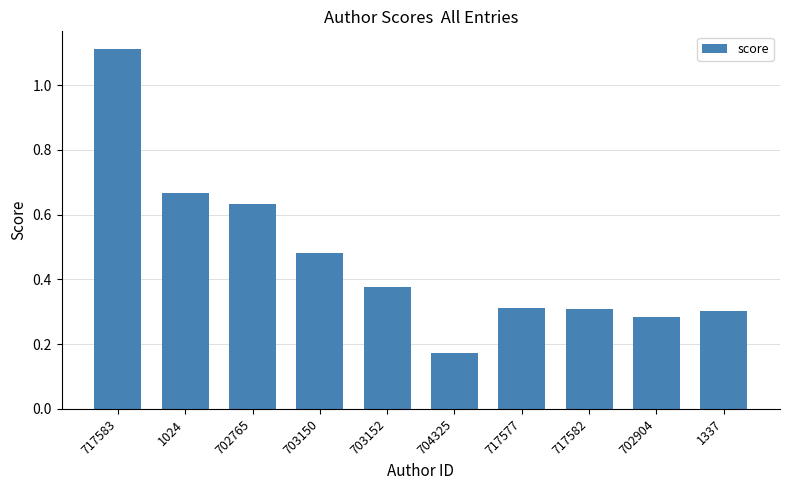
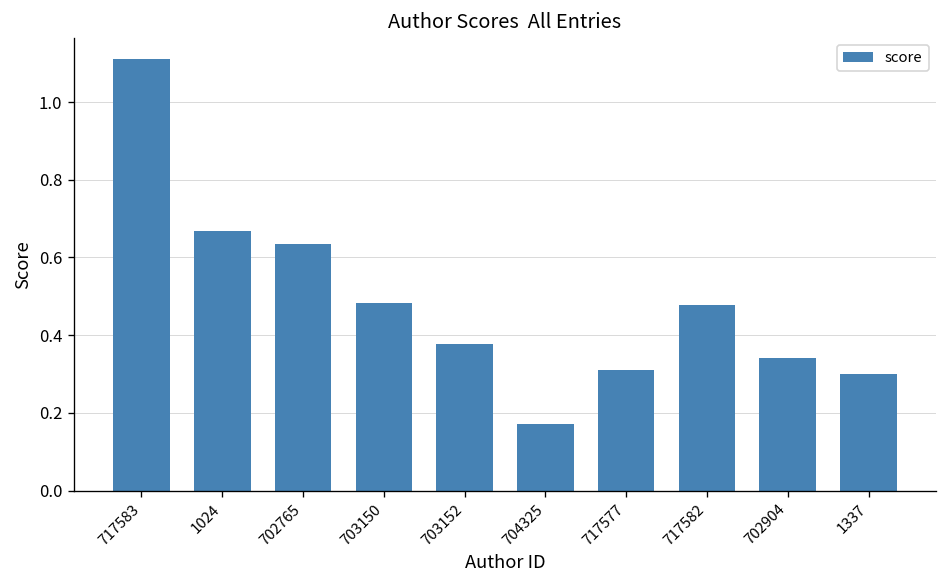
717582: 0.31 -> 0.48
702904: 0.28 -> 0.34
